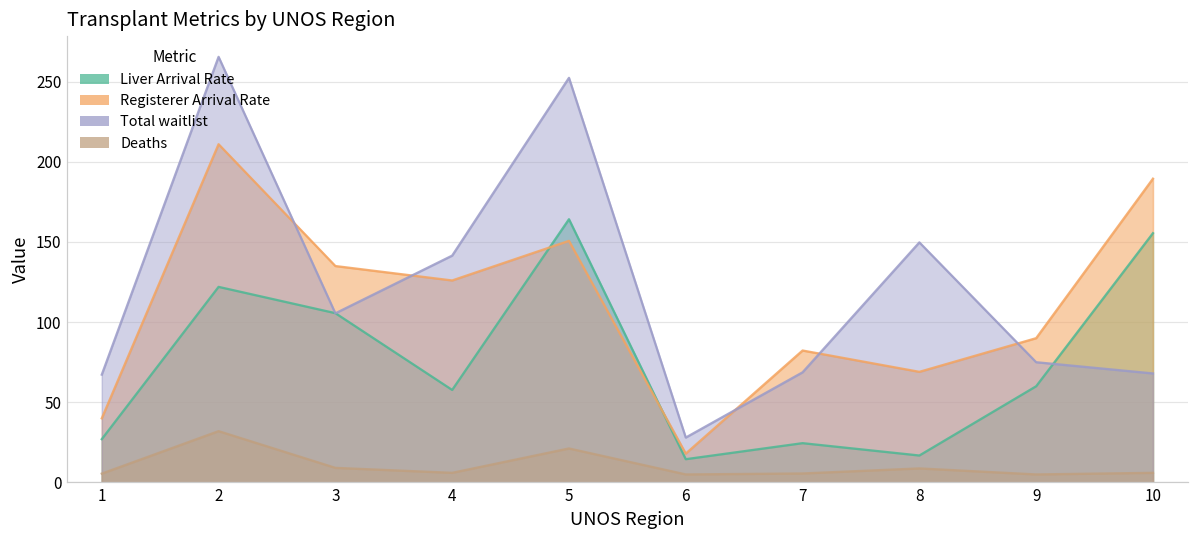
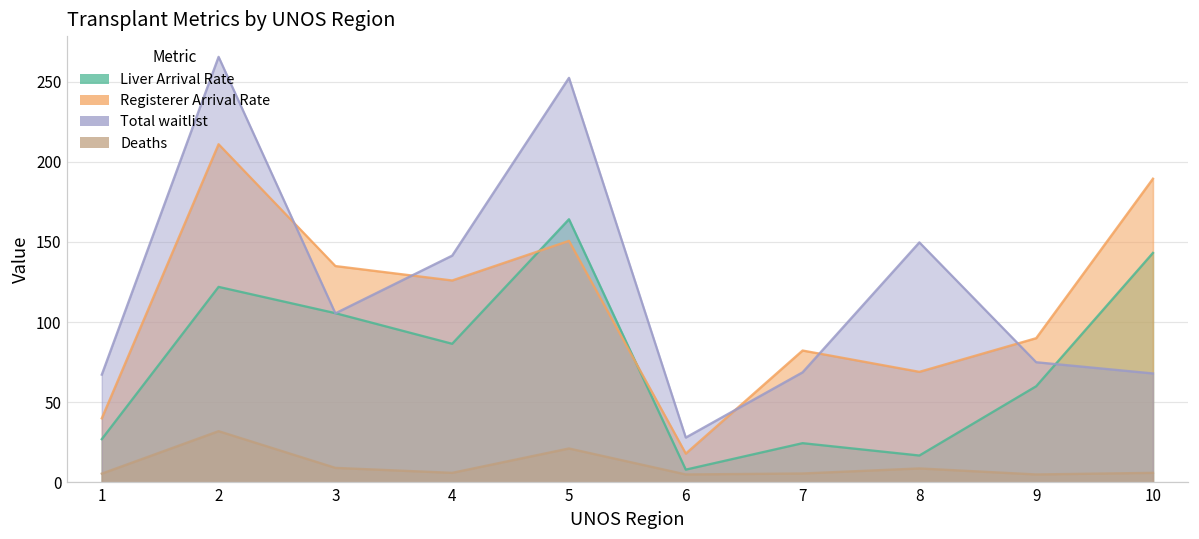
Liver Arrival Rate, 4: 58 -> 87
Liver Arrival Rate, 6: 15 -> 8
Liver Arrival Rate, 10: 156 -> 143
